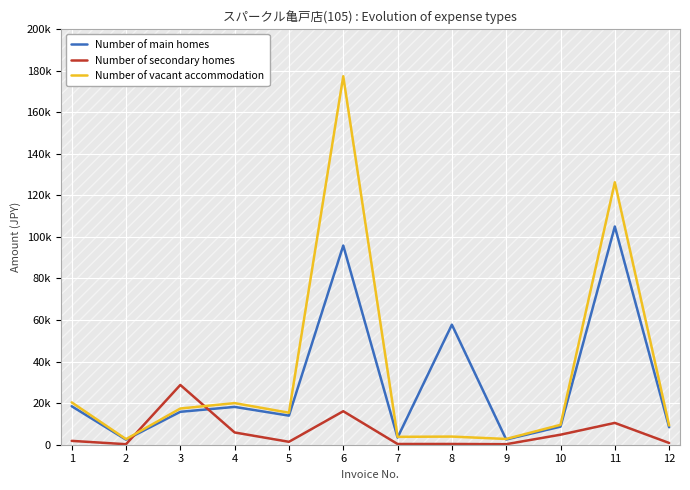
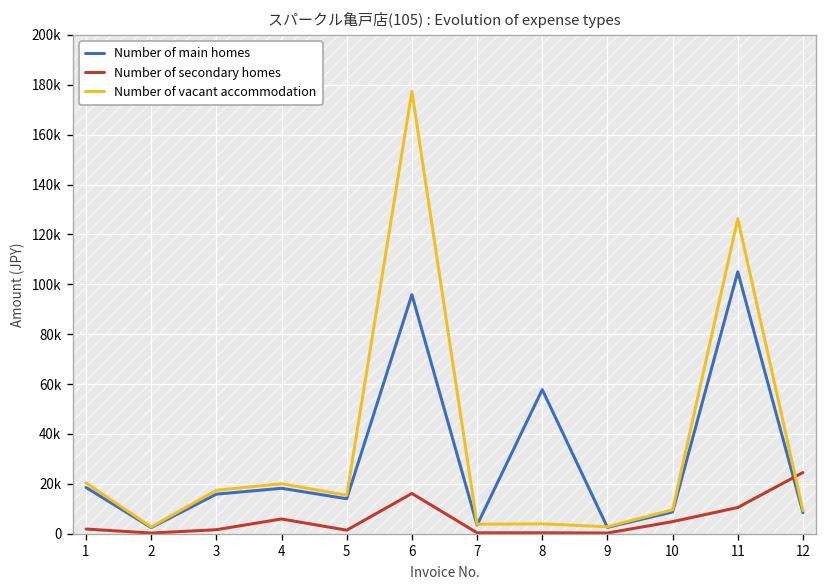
Number of secondary homes, 3: 29000 -> 2000
Number of secondary homes, 12: 1000 -> 25000
